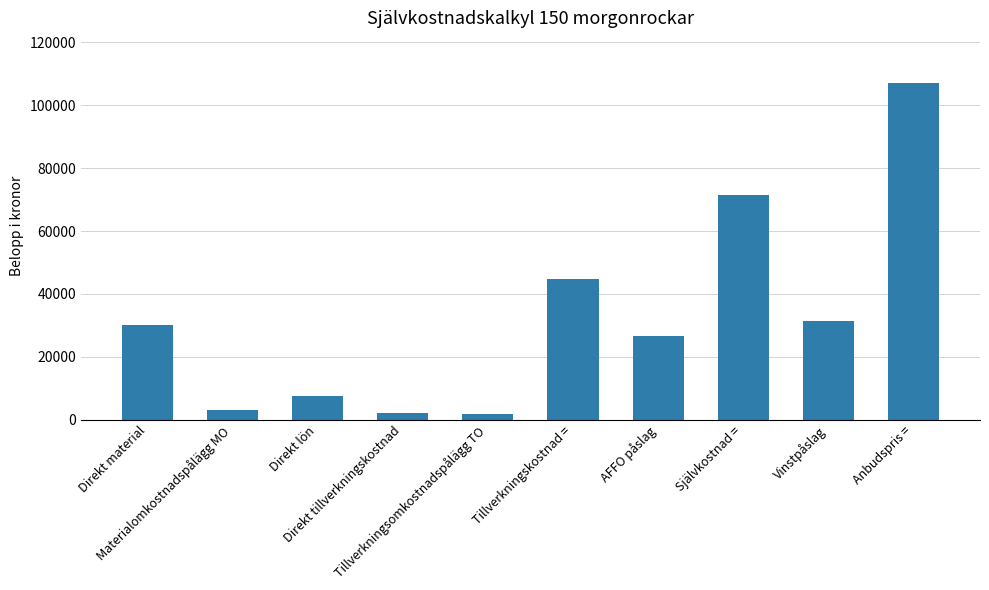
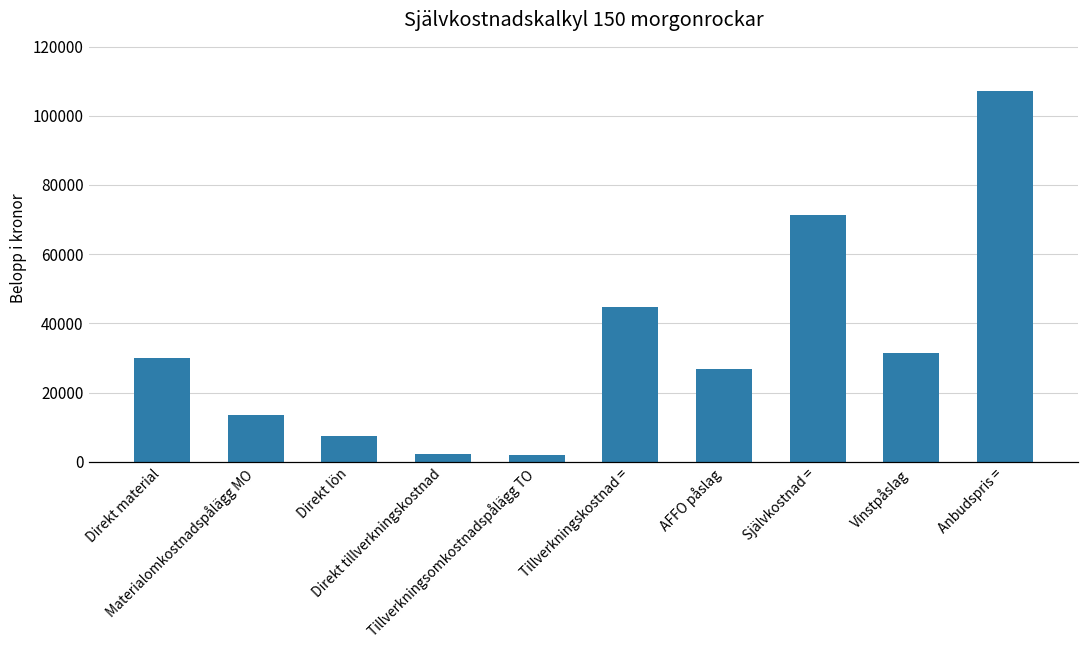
Materialomkostnadspålägg MO: 3000 -> 13000
